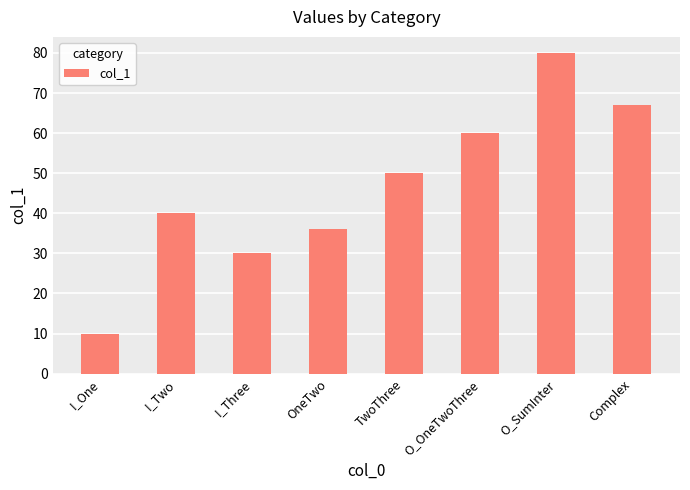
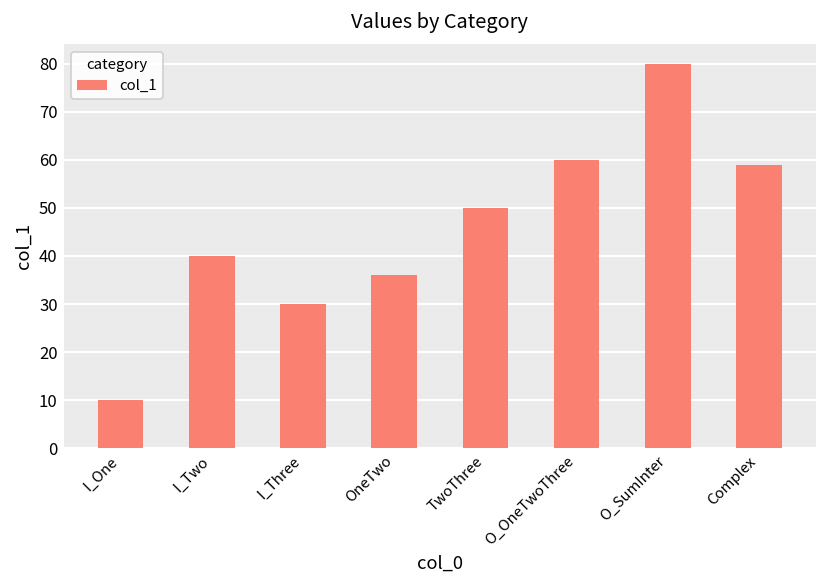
Complex: 67 -> 59
